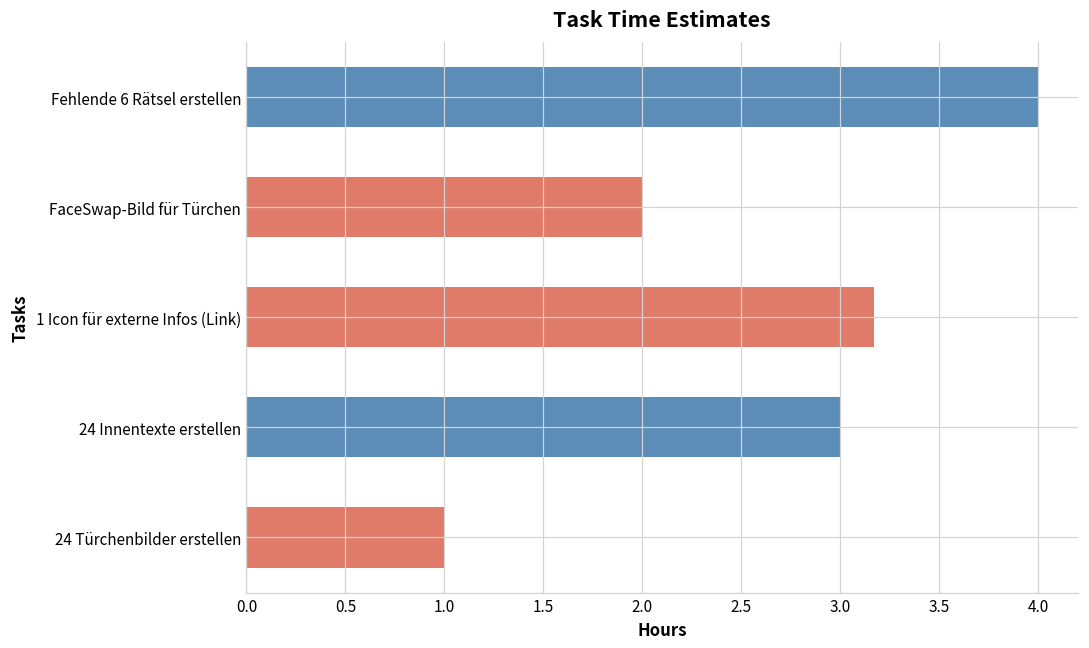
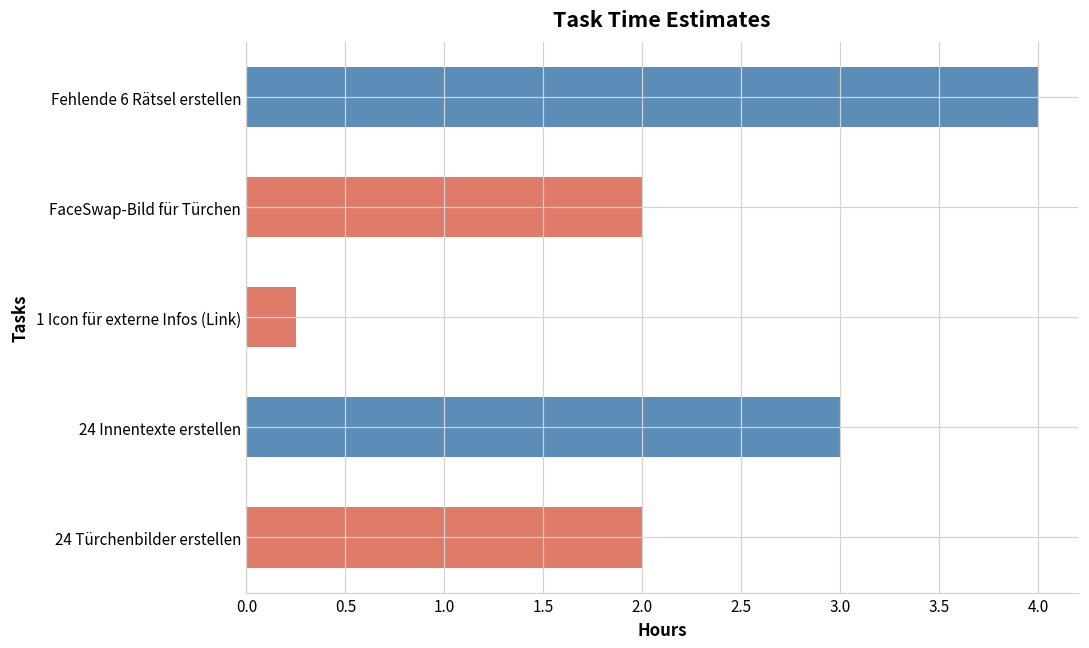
1 Icon für externe Infos (Link): 3.17 -> 0.25
24 Türchenbilder erstellen: 1 -> 2
